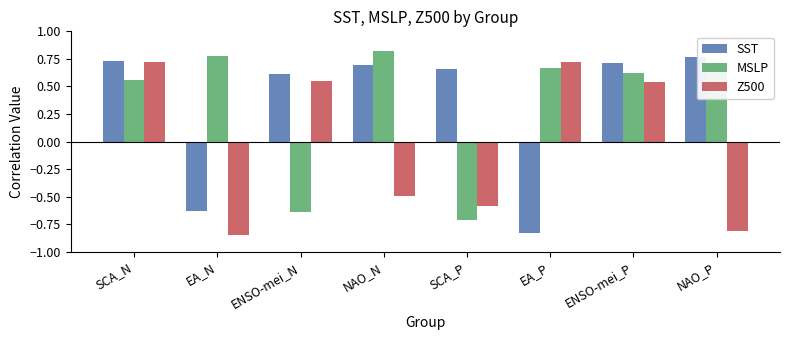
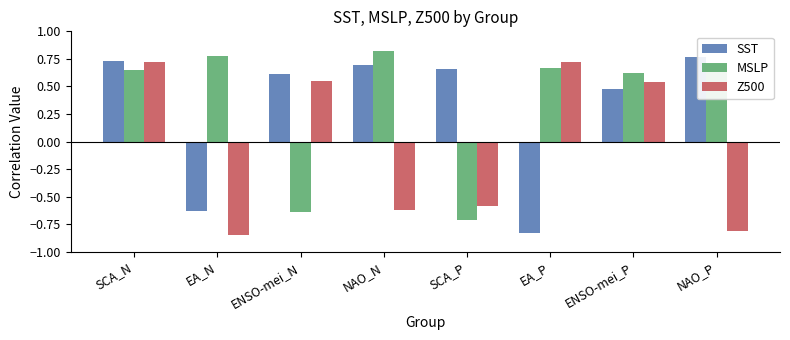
MSLP, SCA_N: 0.56 -> 0.65
Z500, NAO_N: -0.49 -> -0.62
SST, ENSO-mei_P: 0.71 -> 0.48
